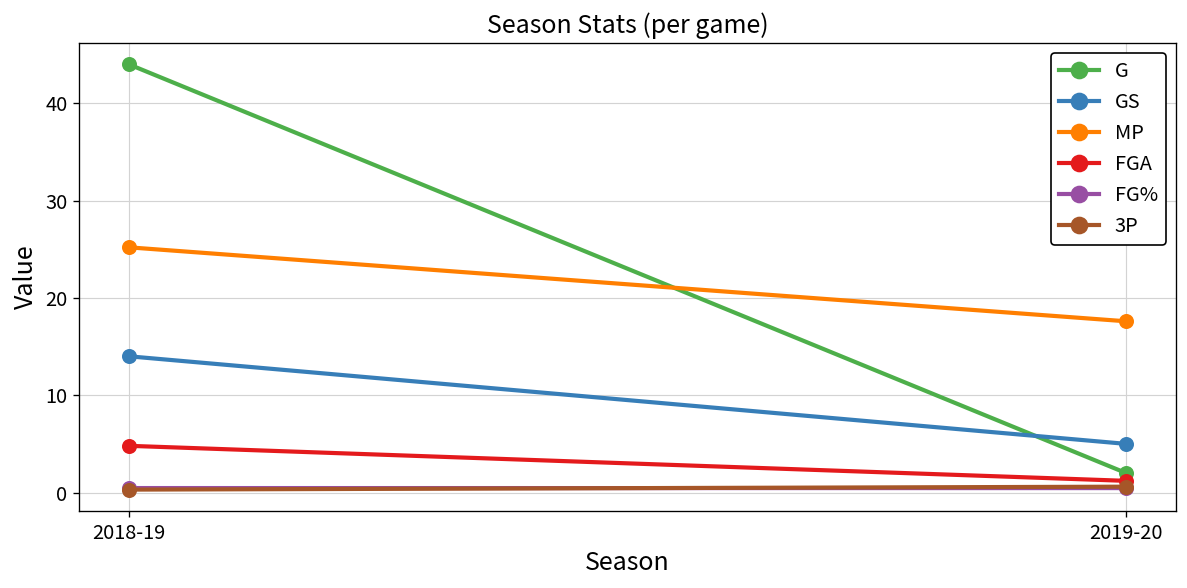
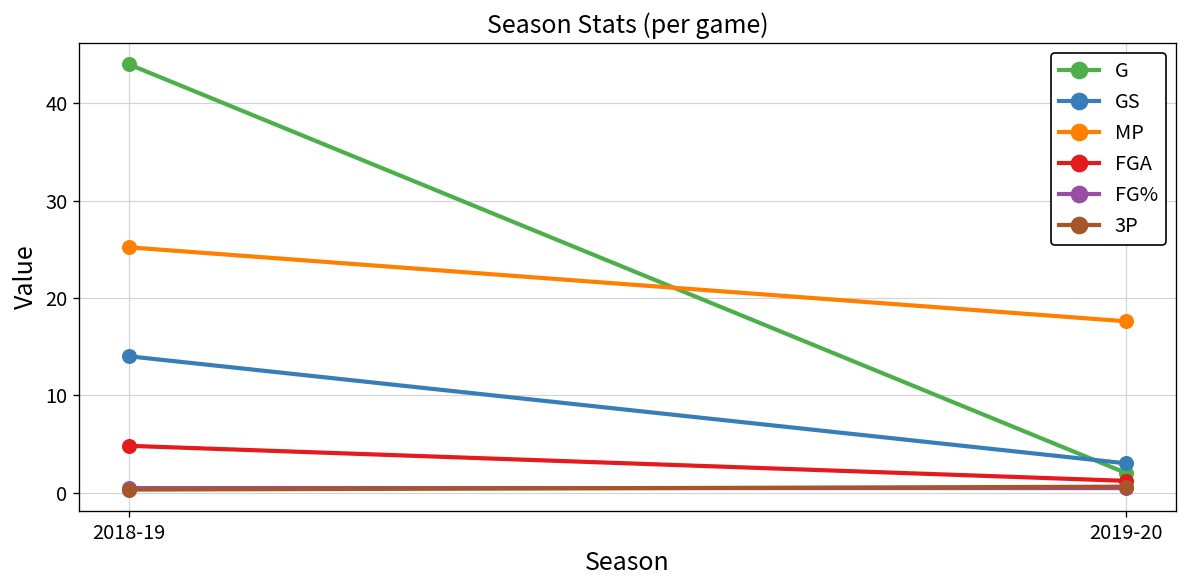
GS, 2019-20: 5 -> 3
